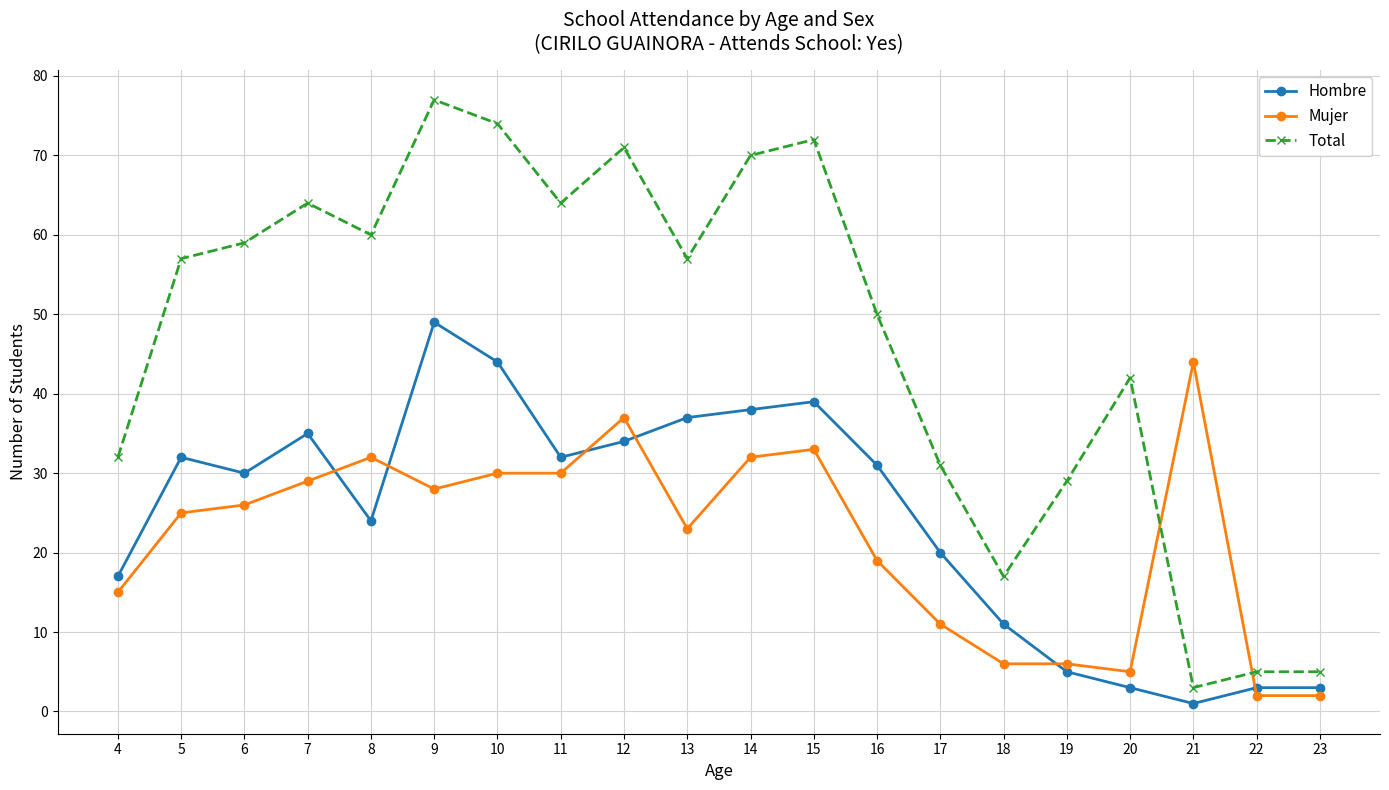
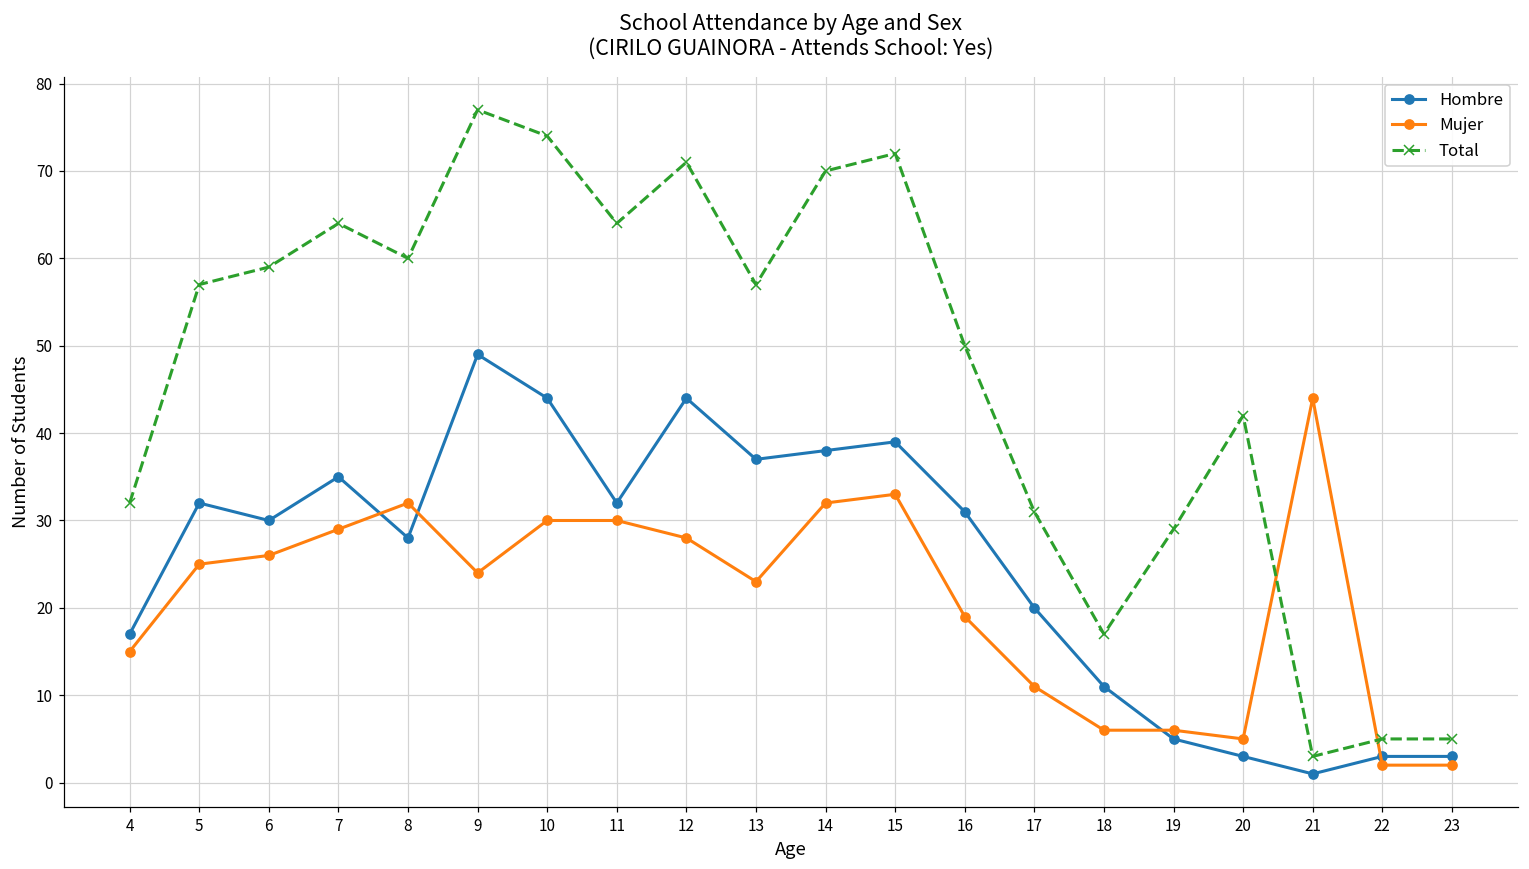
Hombre, 8: 24 -> 28
Mujer, 9: 28 -> 24
Hombre, 12: 34 -> 44
Mujer, 12: 37 -> 28
